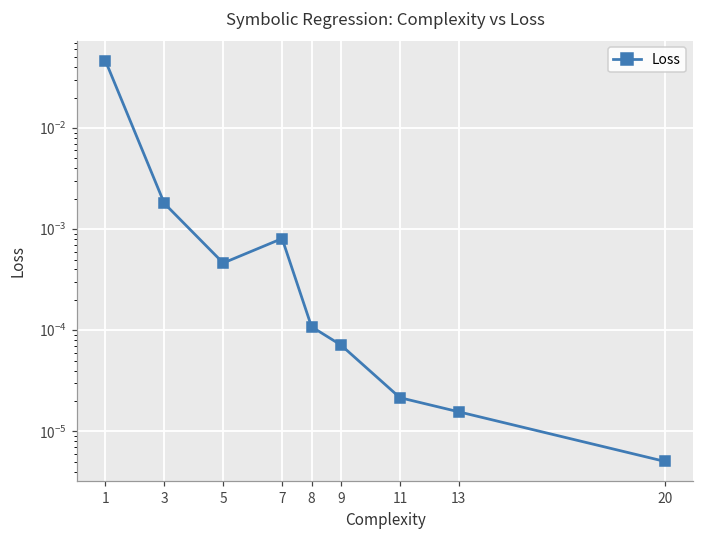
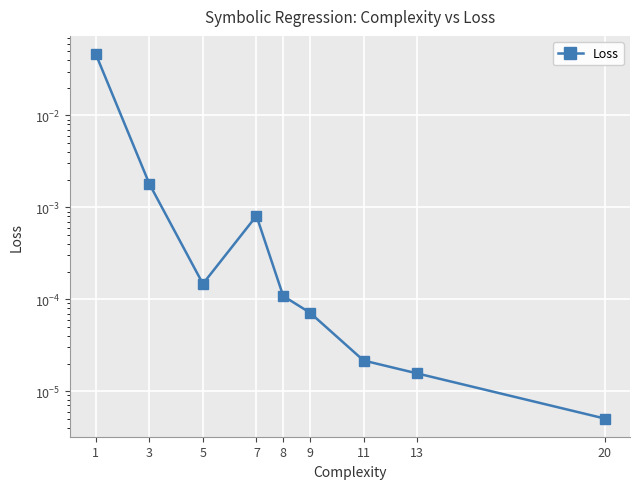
5: 0.0005 -> 0.00015
